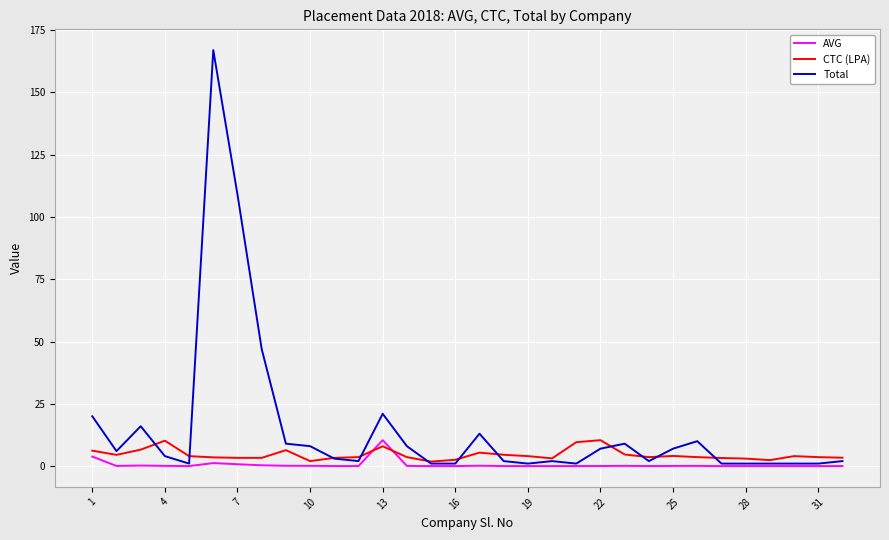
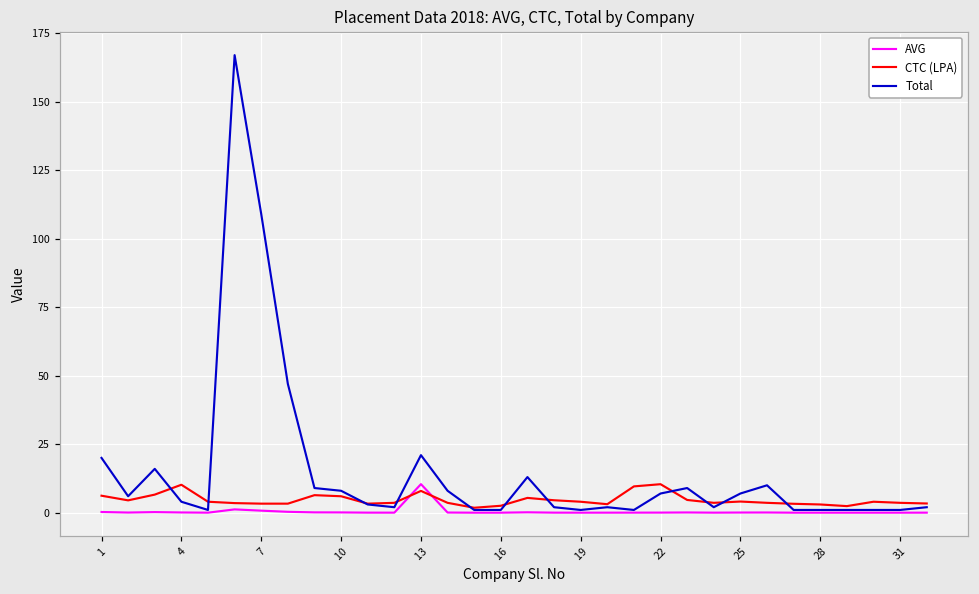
AVG, 1: 4 -> 0
CTC (LPA), 10: 2 -> 6
